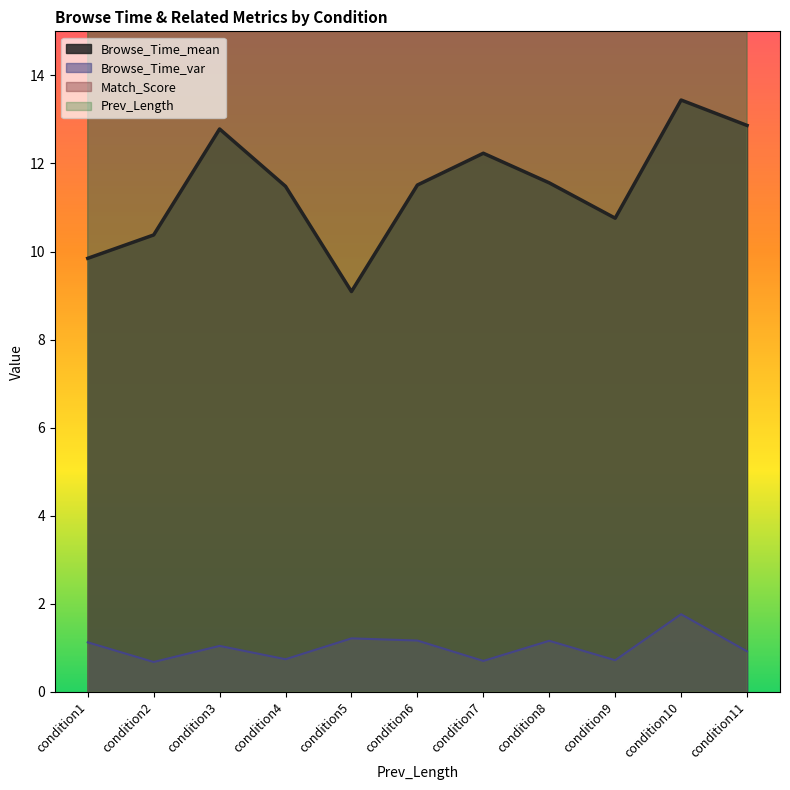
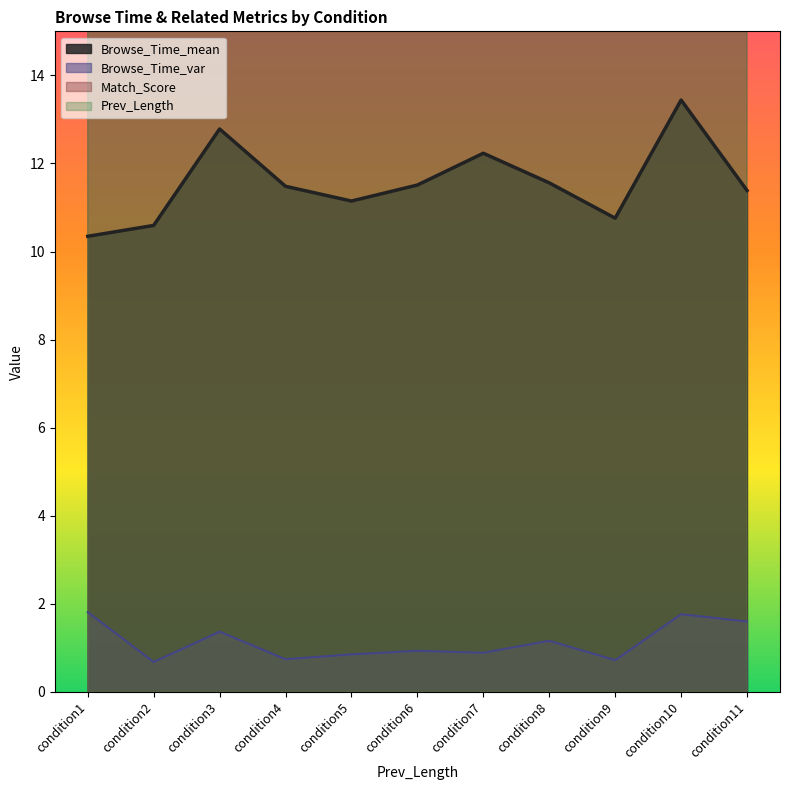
Browse_Time_mean, condition1: 9.8 -> 10.3
Browse_Time_var, condition1: 1.1 -> 1.8
Browse_Time_mean, condition2: 10.4 -> 10.6
Browse_Time_var, condition3: 1.0 -> 1.4
Browse_Time_mean, condition5: 9.1 -> 11.1
Browse_Time_var, condition5: 1.2 -> 0.9
Browse_Time_var, condition6: 1.2 -> 0.9
Browse_Time_var, condition7: 0.7 -> 0.9
Browse_Time_mean, condition11: 12.9 -> 11.4
Browse_Time_var, condition11: 0.9 -> 1.6
